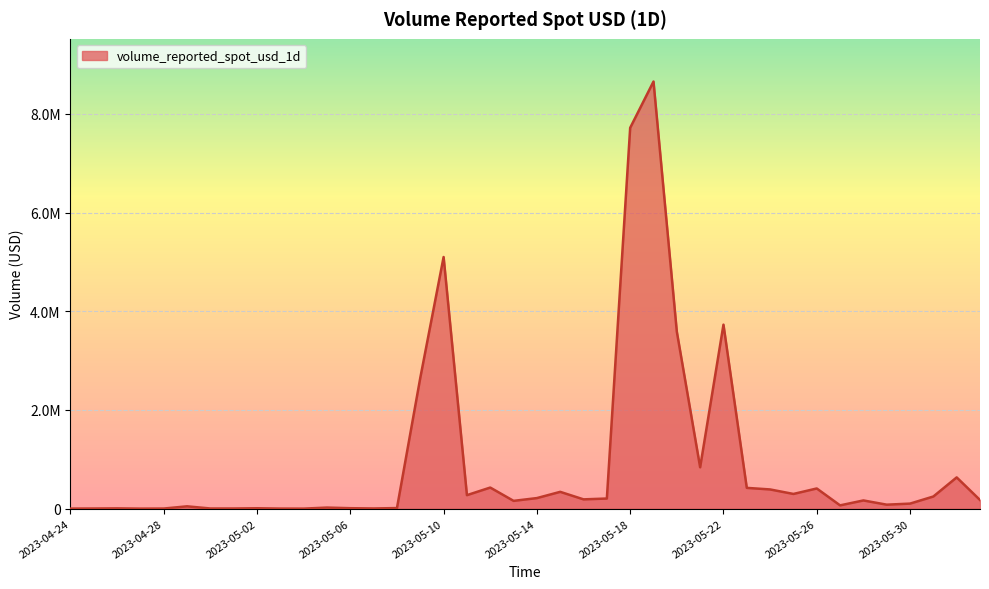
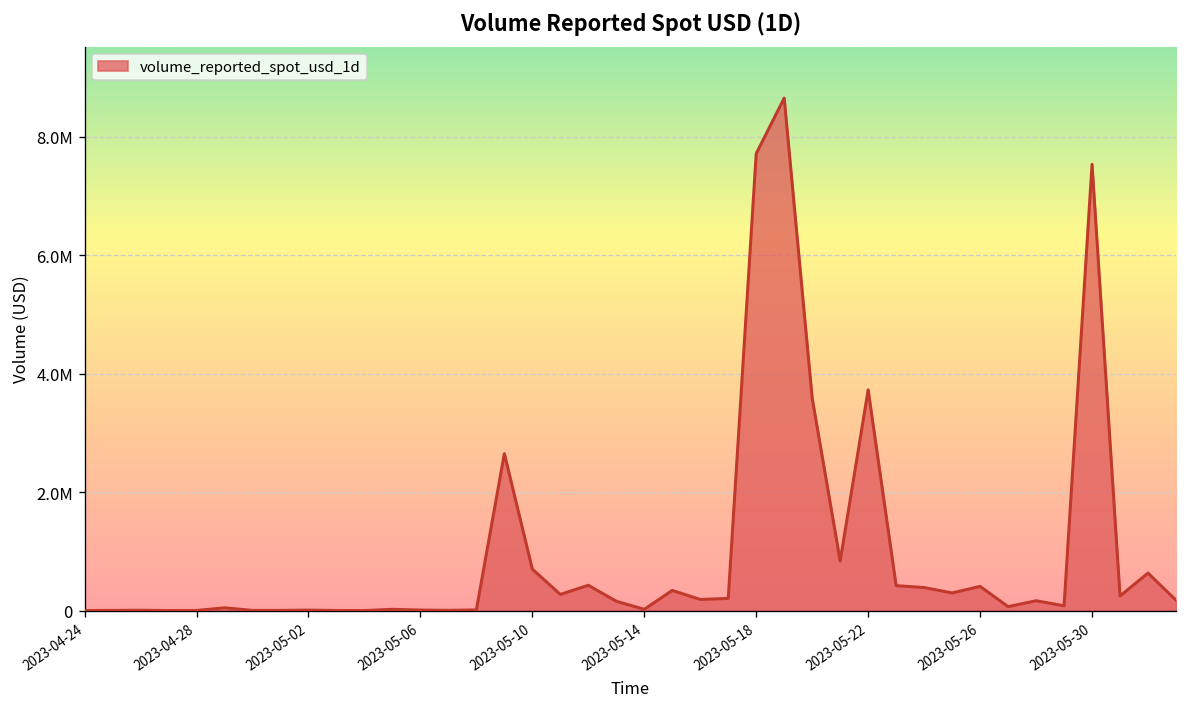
2023-05-10: 5100000 -> 700000
2023-05-14: 200000 -> 0
2023-05-30: 100000 -> 7500000
